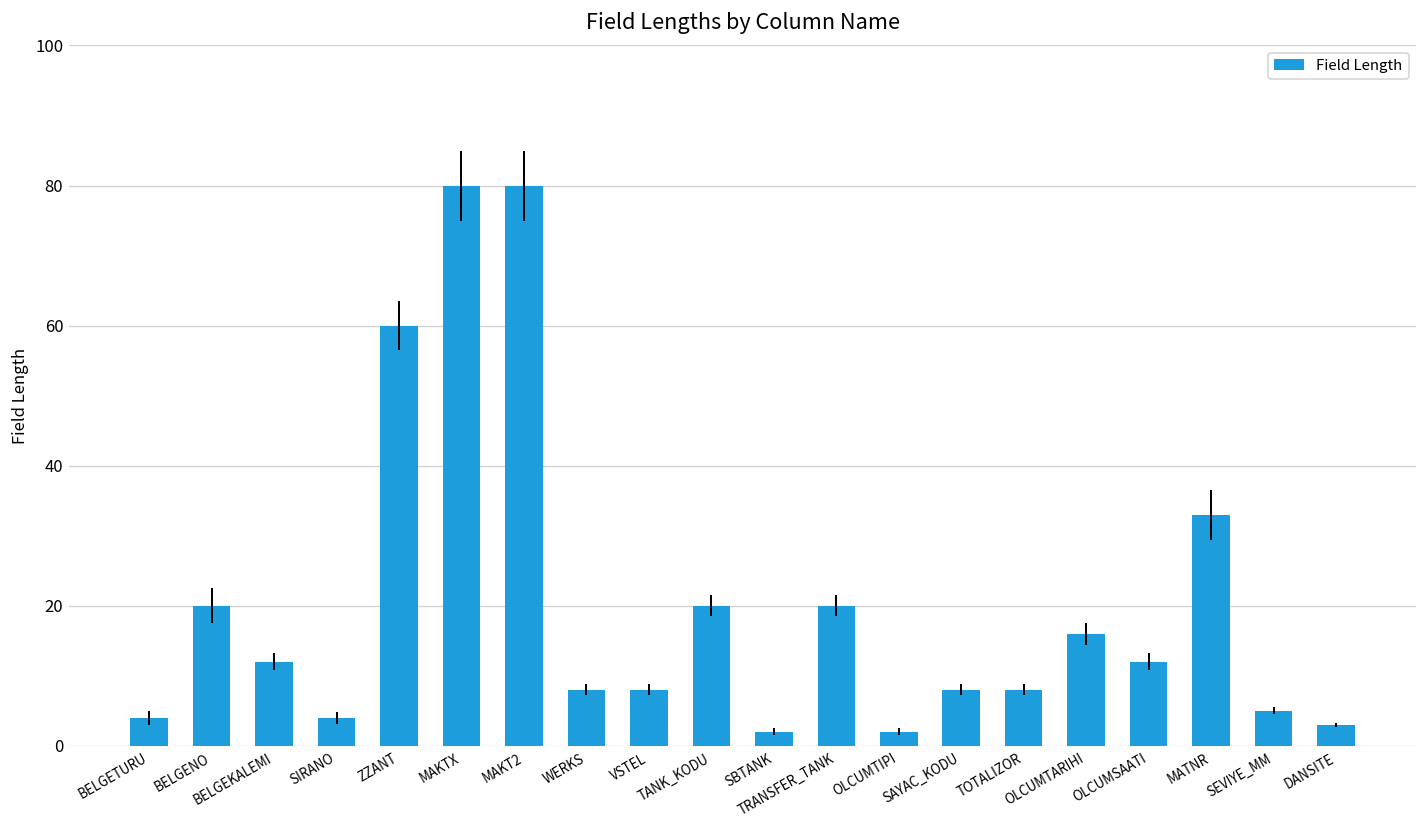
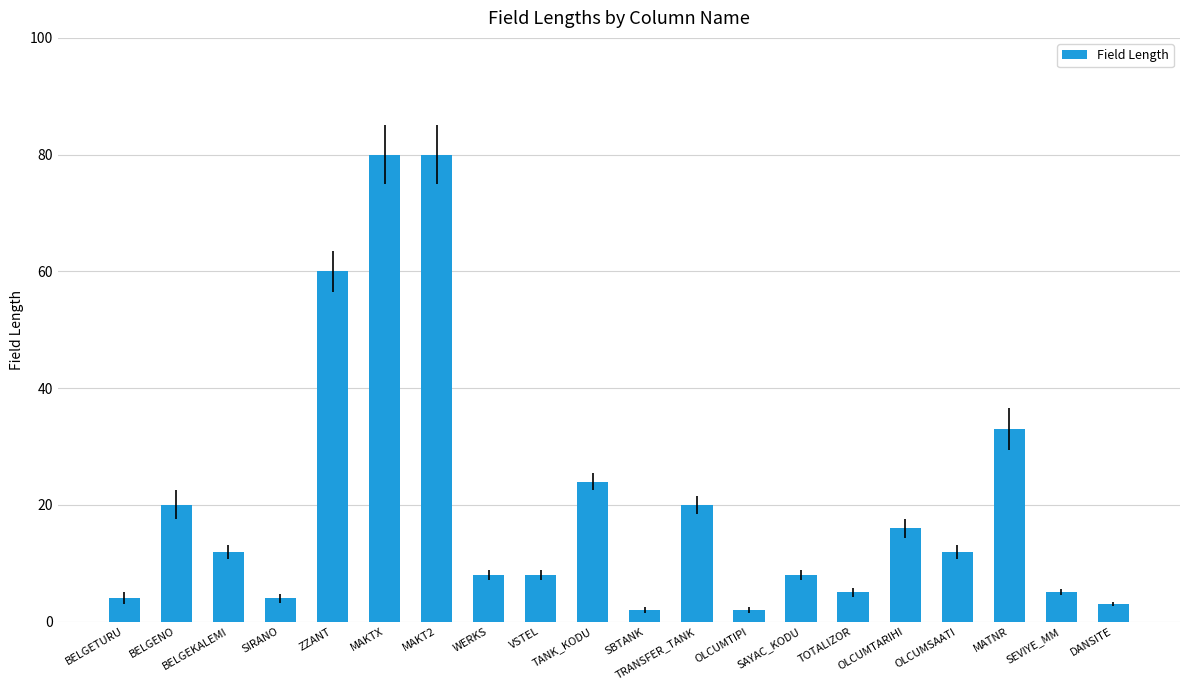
TANK_KODU: 20 -> 24
TOTALIZOR: 8 -> 5
